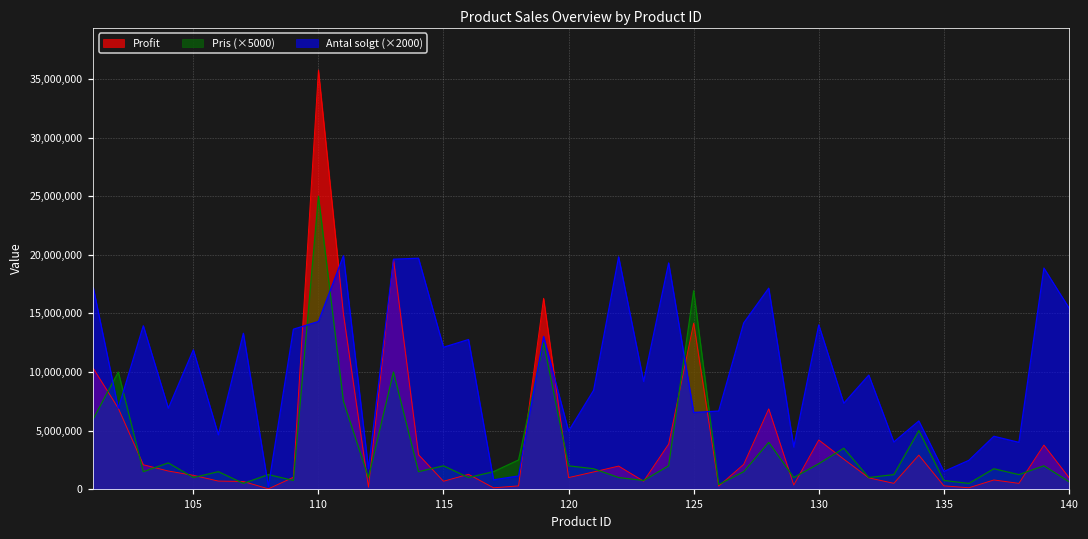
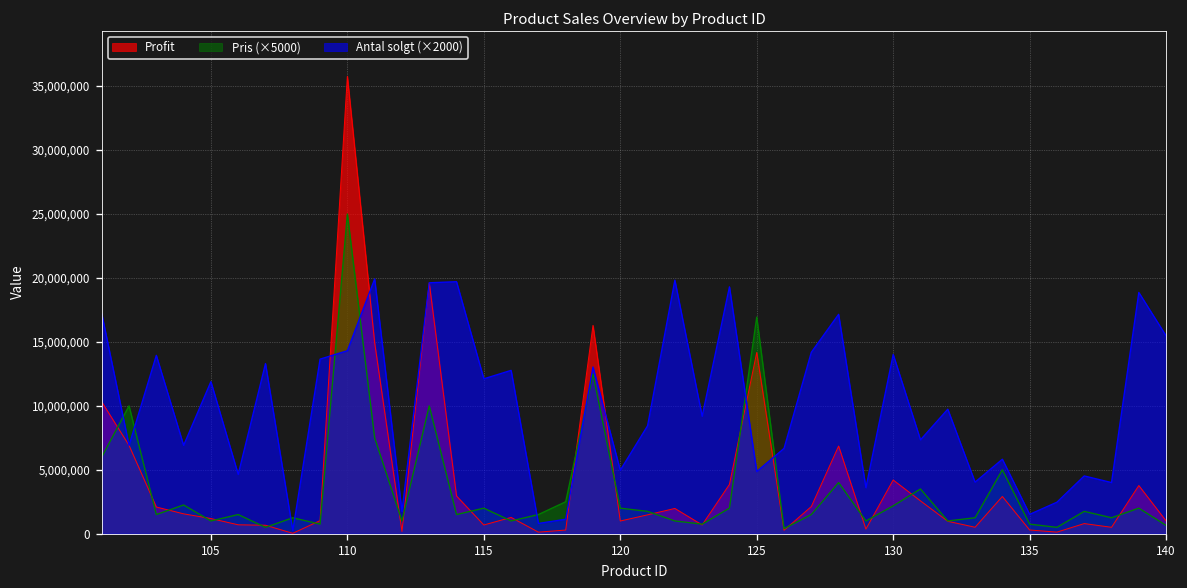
Antal solgt (×2000), 125: 6,500,000 -> 4,900,000
